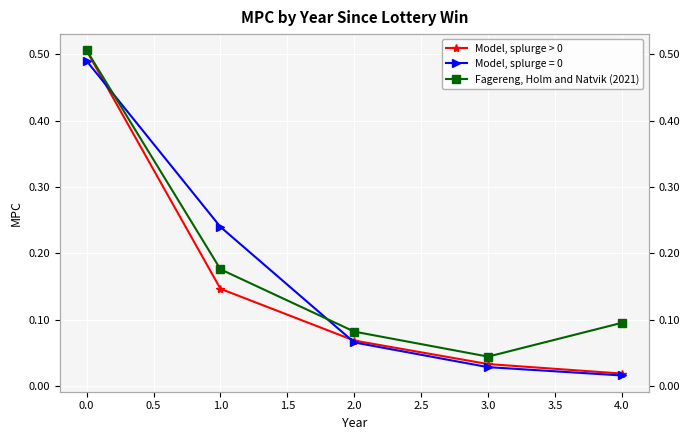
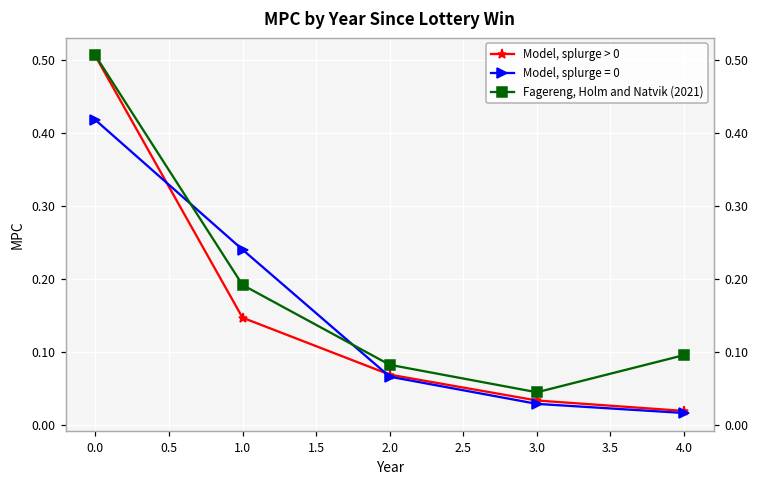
Model, splurge = 0, 0.0: 0.49 -> 0.42
Fagereng, Holm and Natvik (2021), 1.0: 0.18 -> 0.19
